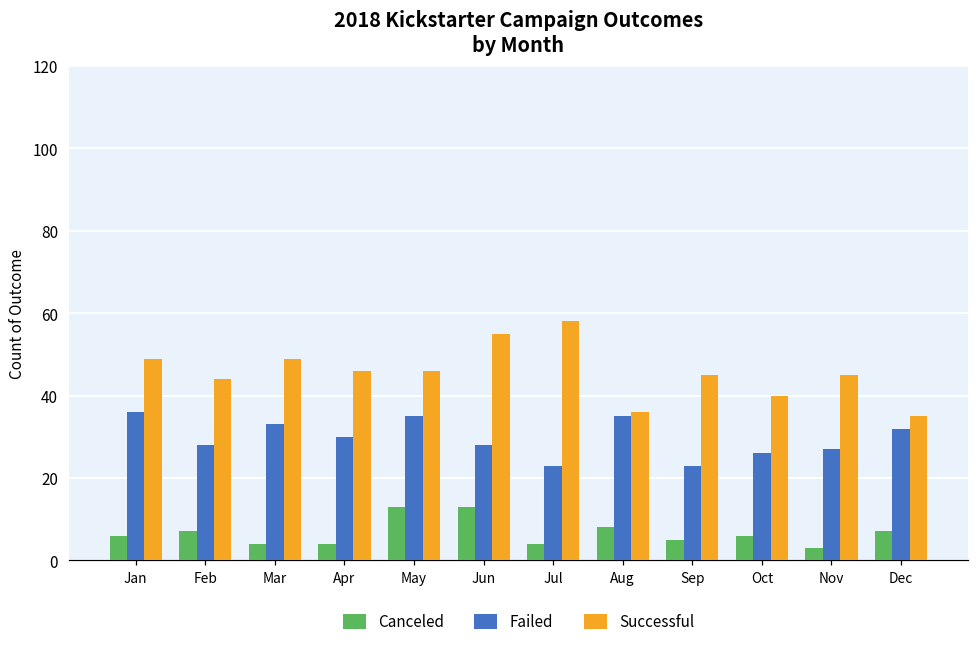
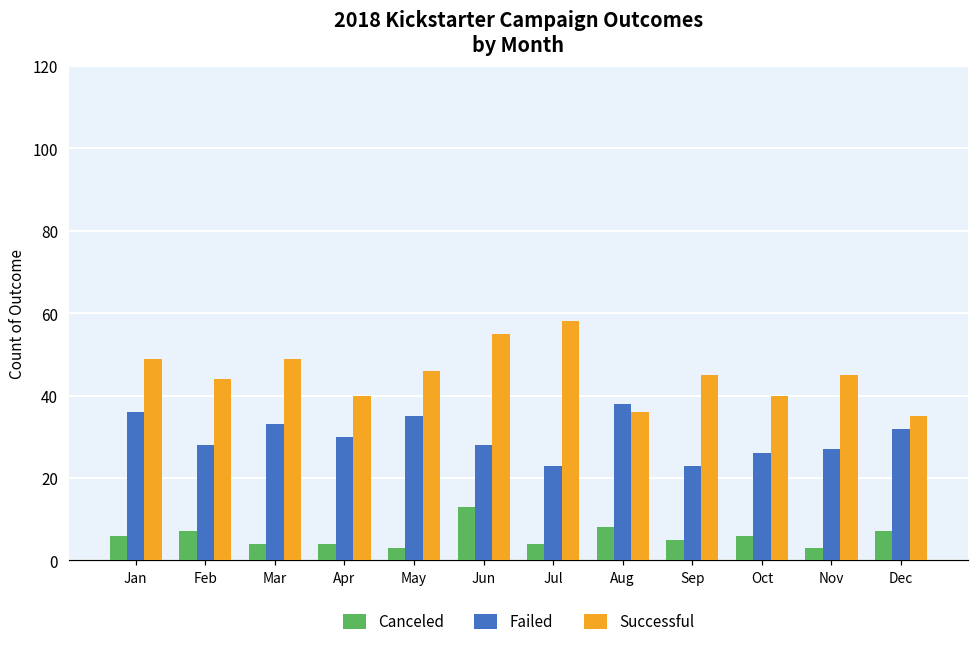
Successful, Apr: 46 -> 40
Canceled, May: 13 -> 3
Failed, Aug: 35 -> 38
